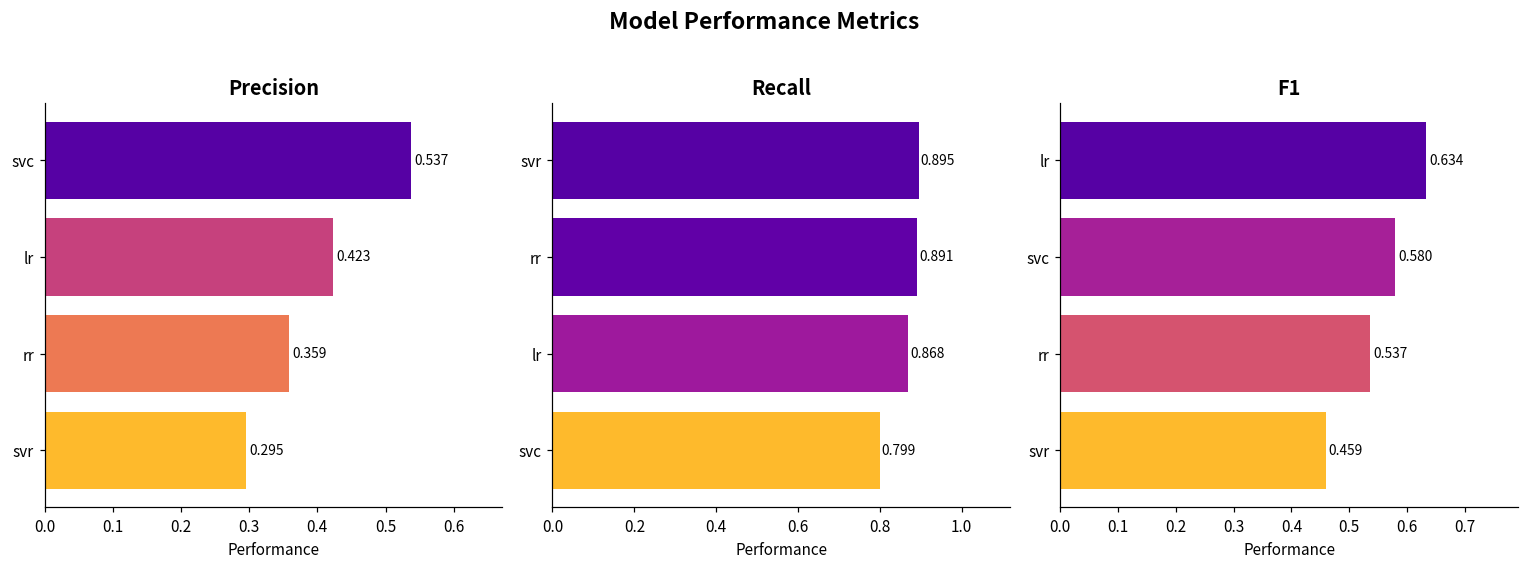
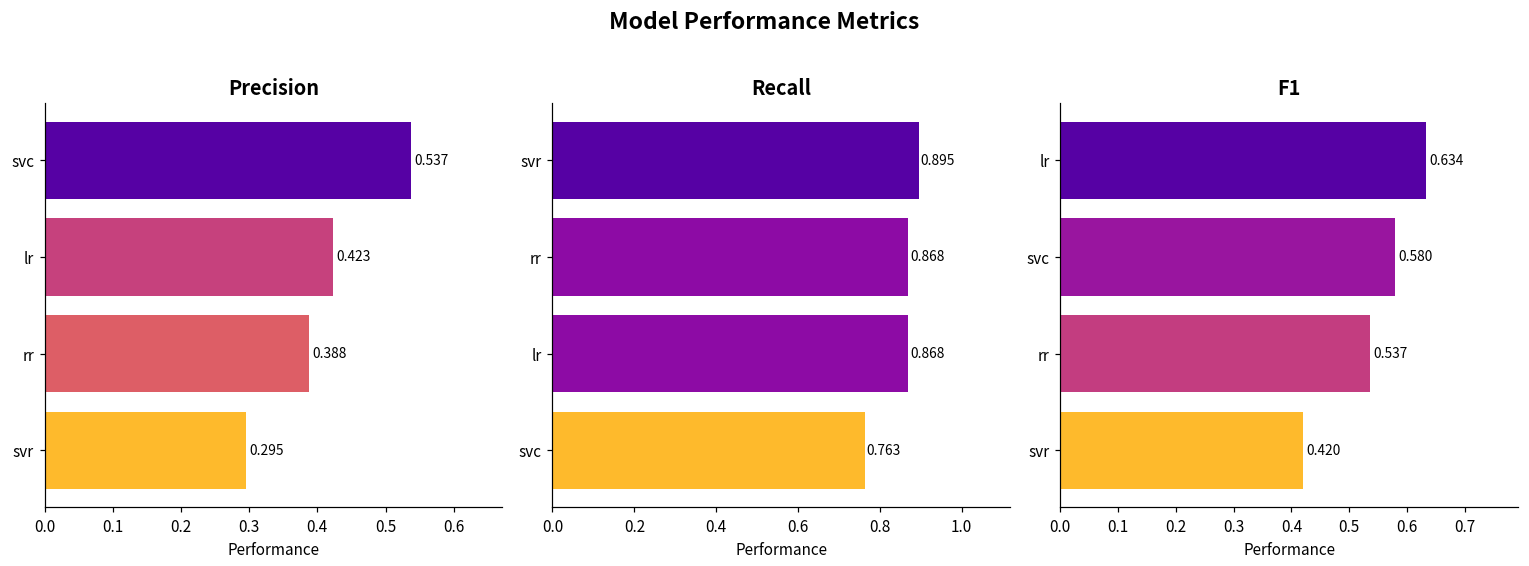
Precision, rr: 0.359 -> 0.388
Recall, rr: 0.891 -> 0.868
Recall, svc: 0.799 -> 0.763
F1, svr: 0.459 -> 0.420
